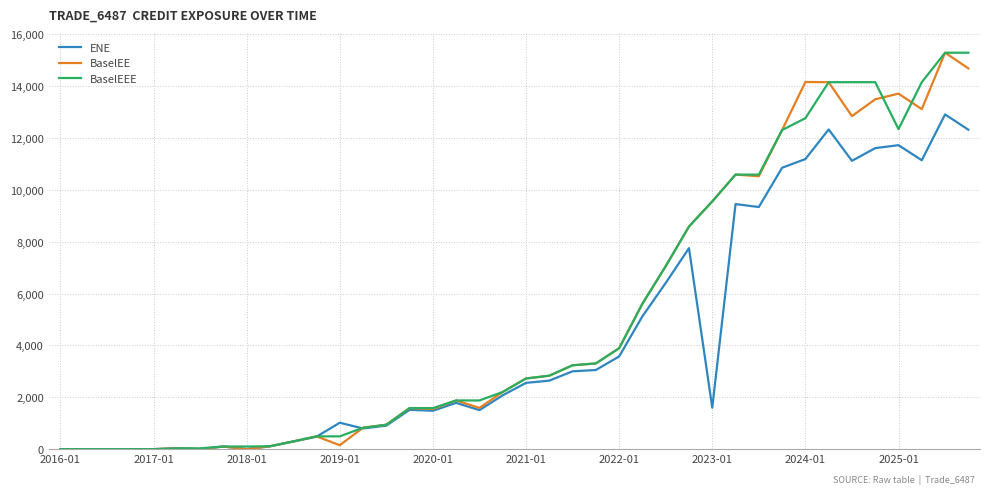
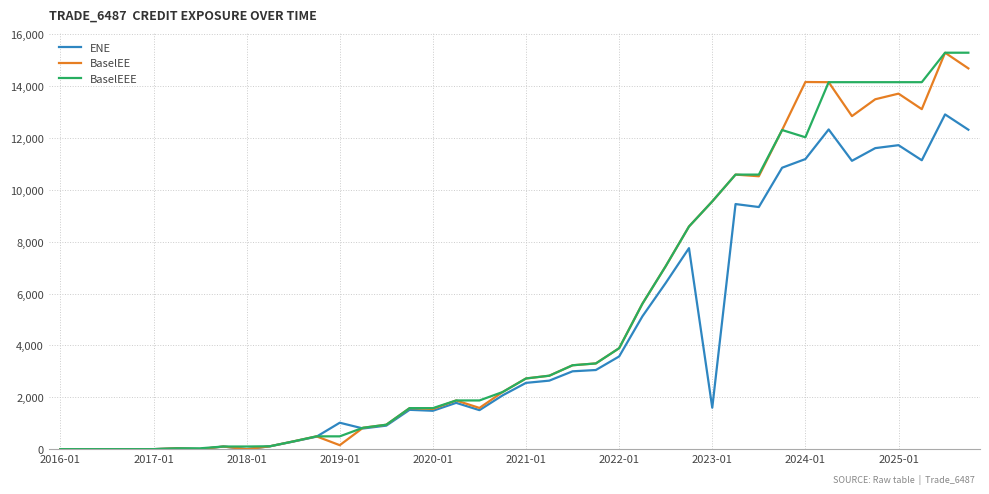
BaselEEE, 2024-01: 12,800 -> 12,000
BaselEEE, 2025-01: 12,300 -> 14,200
